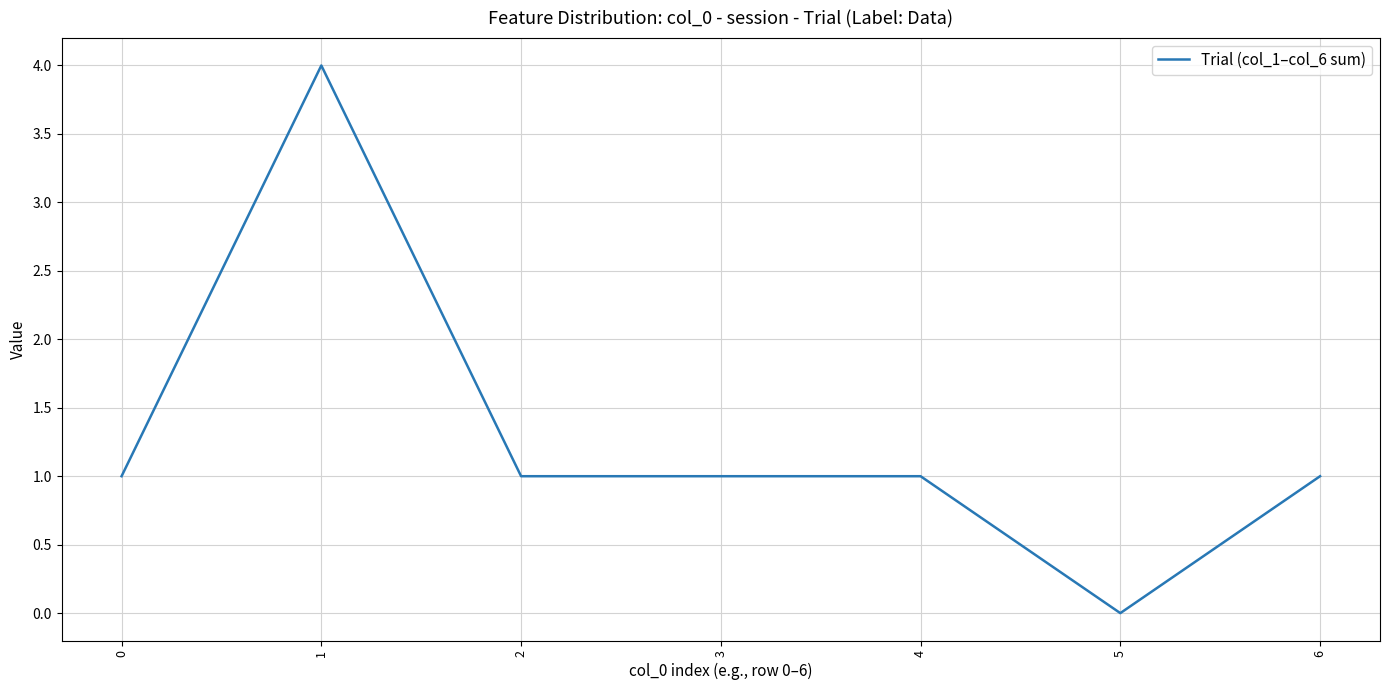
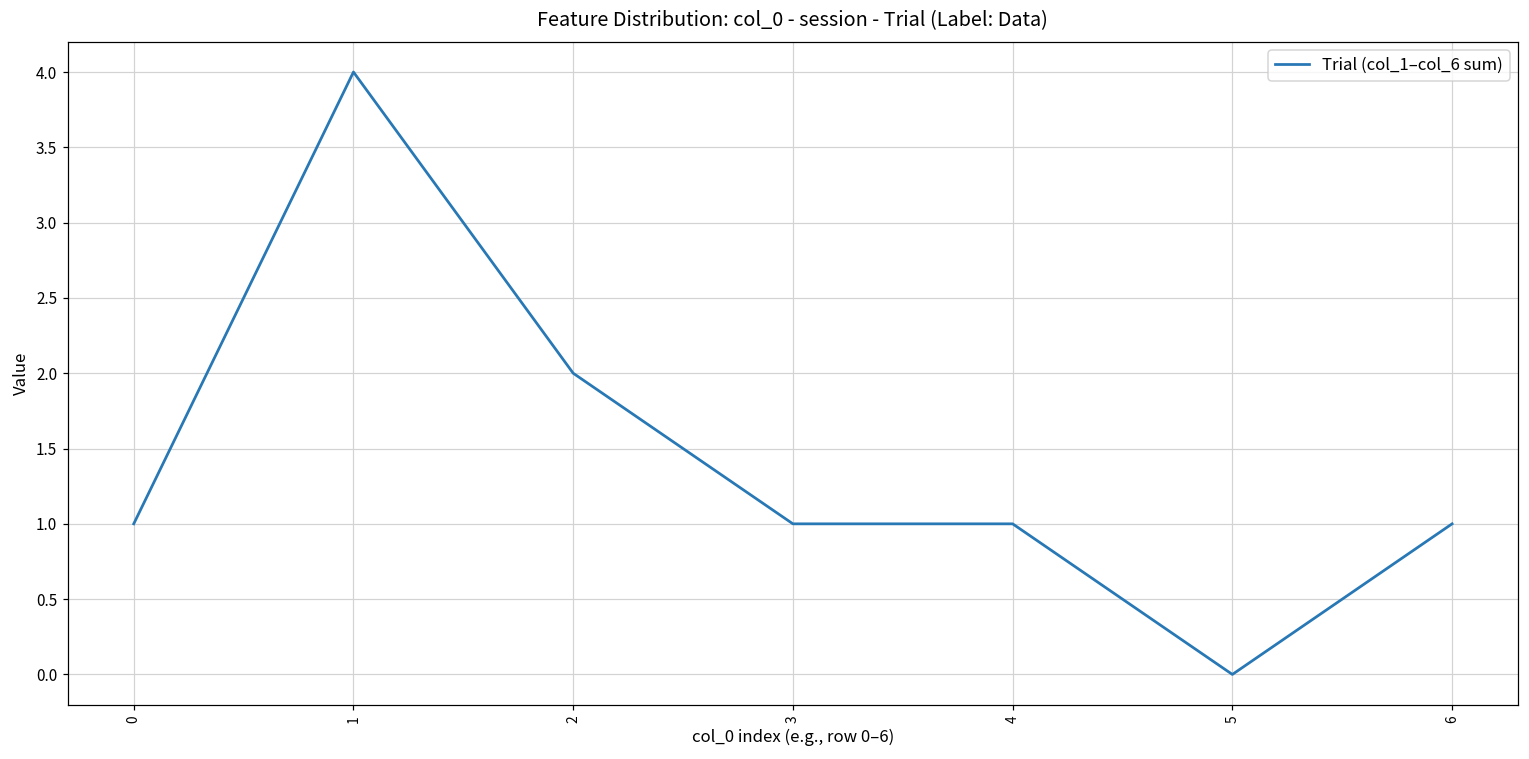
2: 1 -> 2
